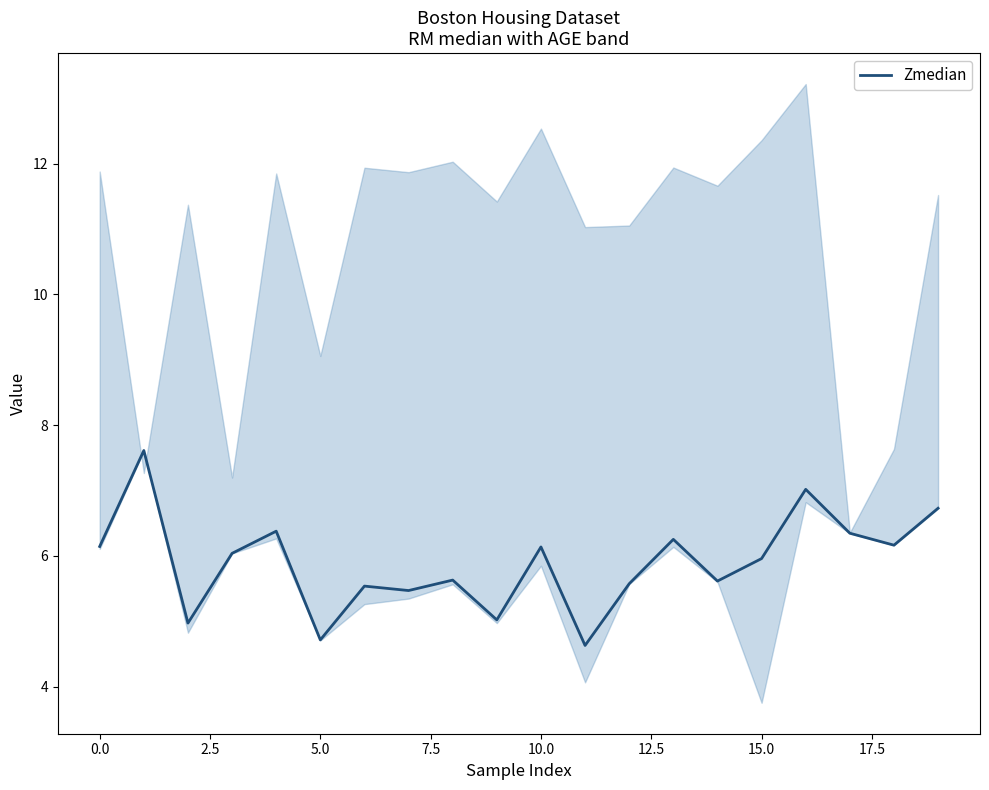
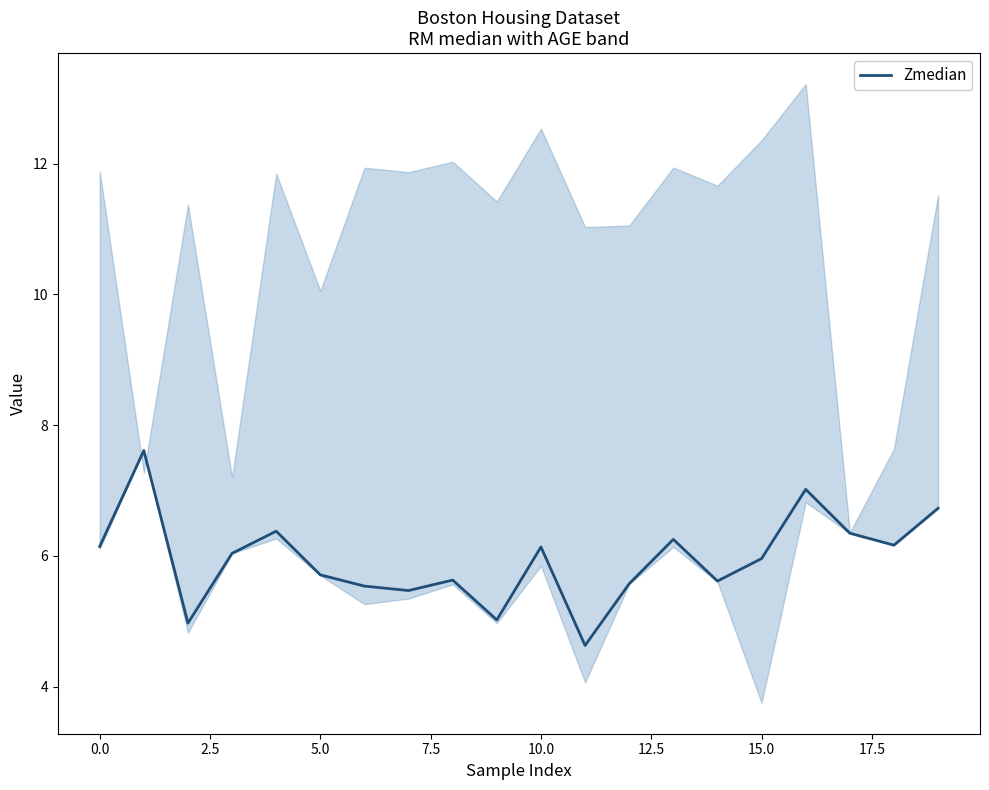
Zmedian, 5.0: 4.7 -> 5.7
